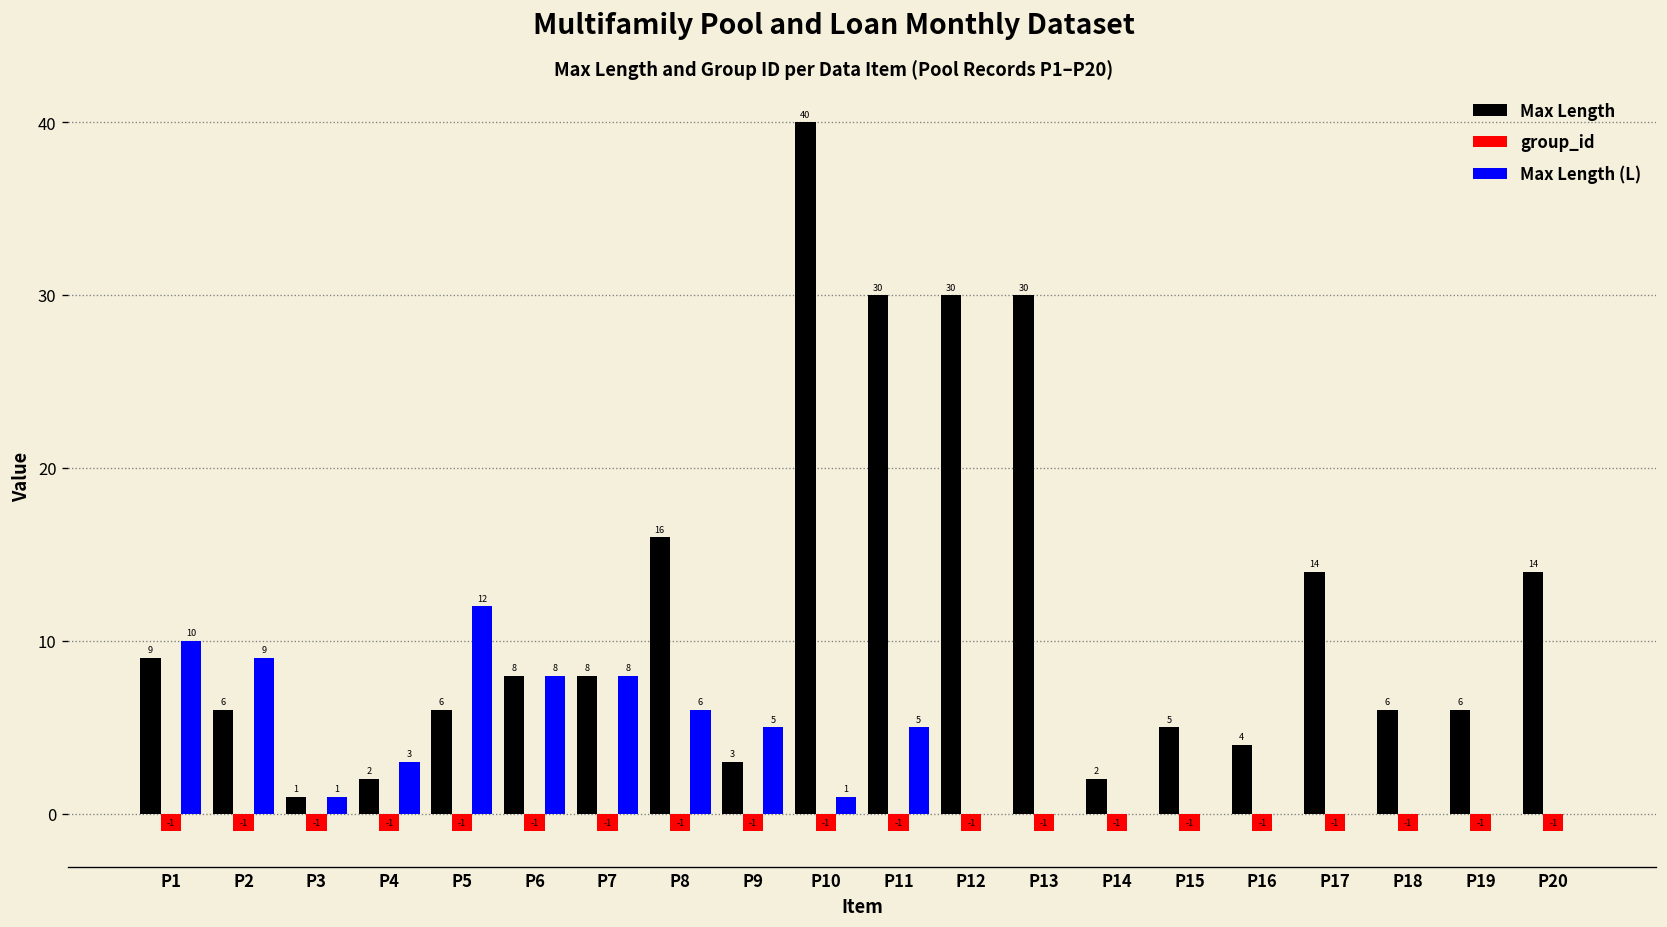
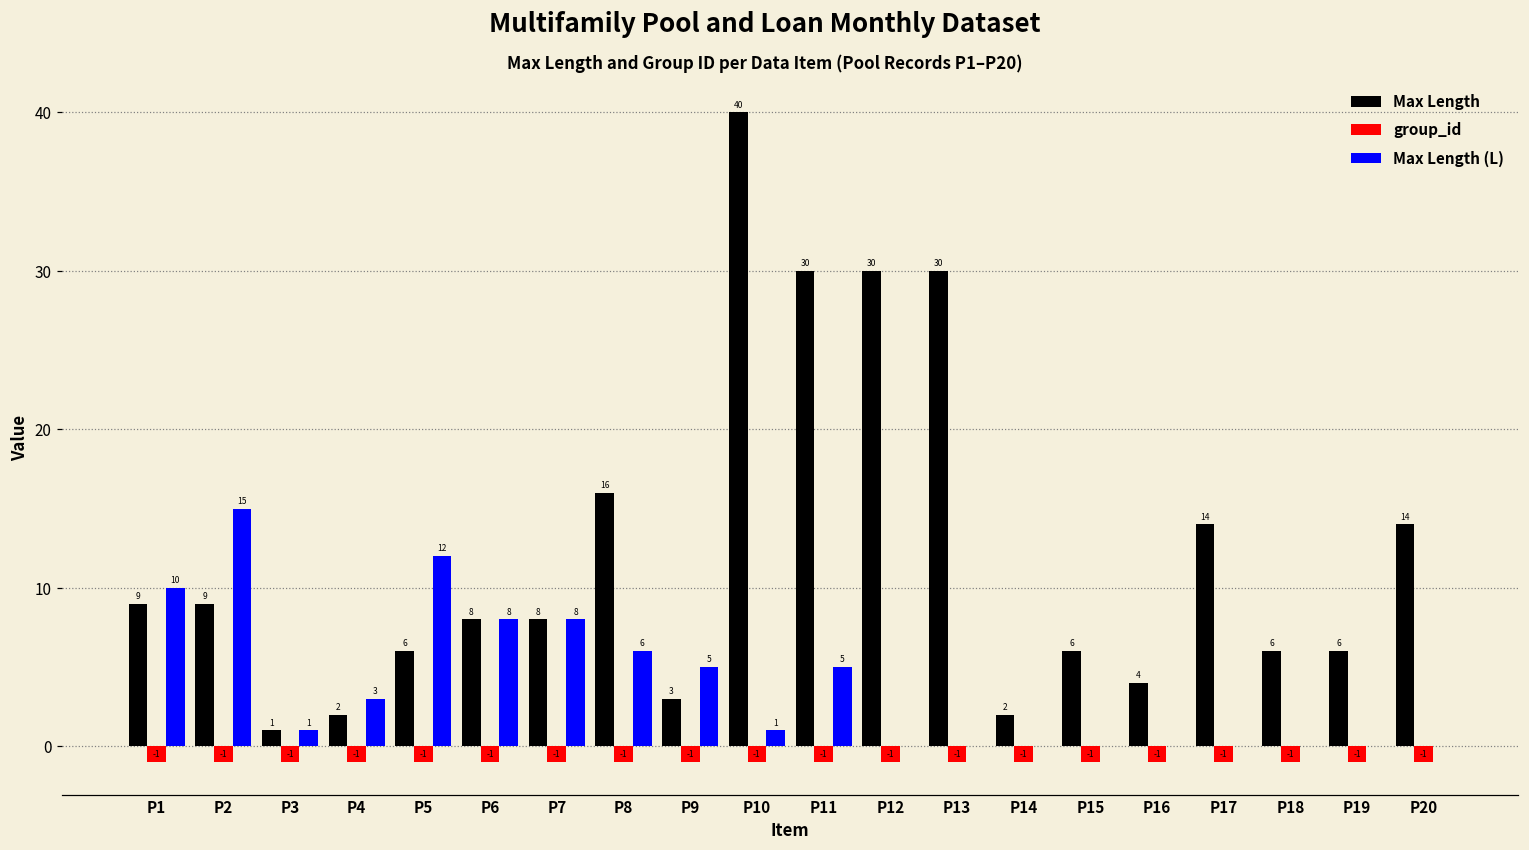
Max Length, P2: 6 -> 9
Max Length (L), P2: 9 -> 15
Max Length, P15: 5 -> 6
